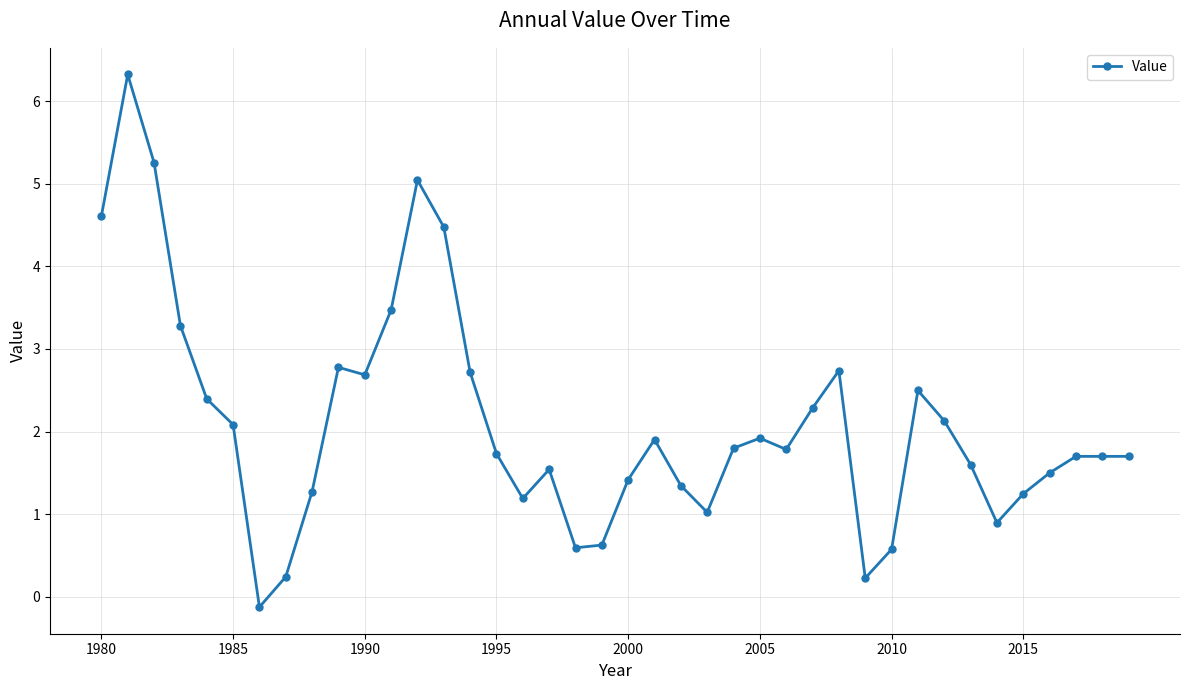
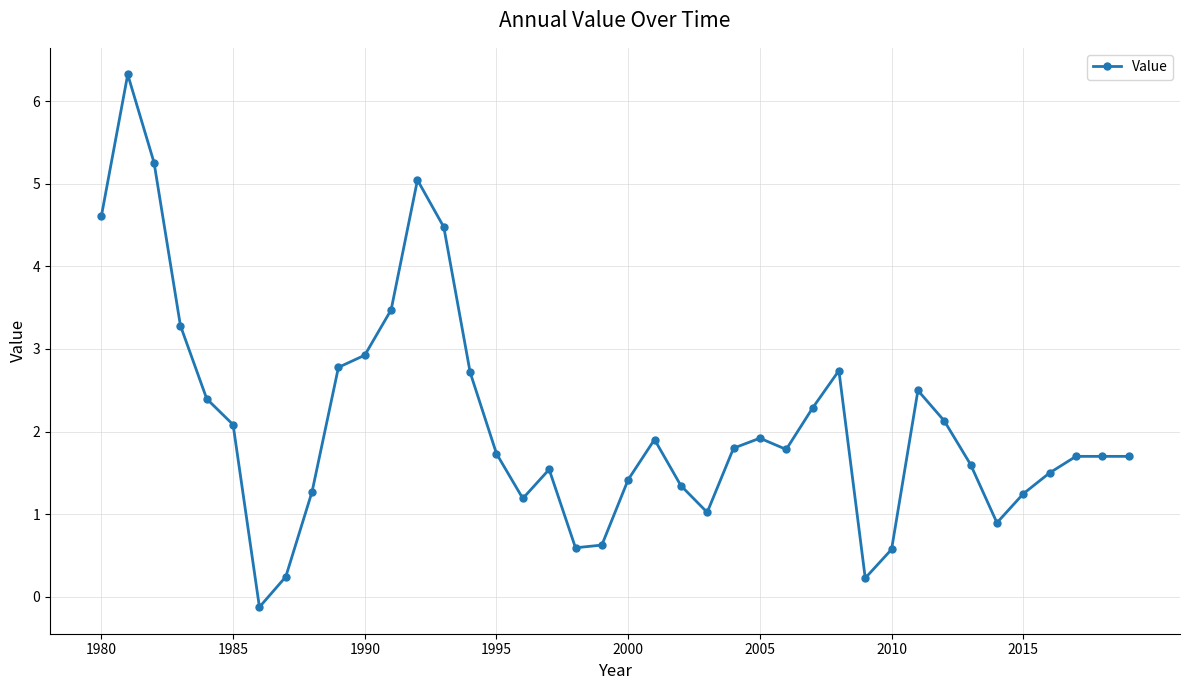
1990: 2.7 -> 2.9
